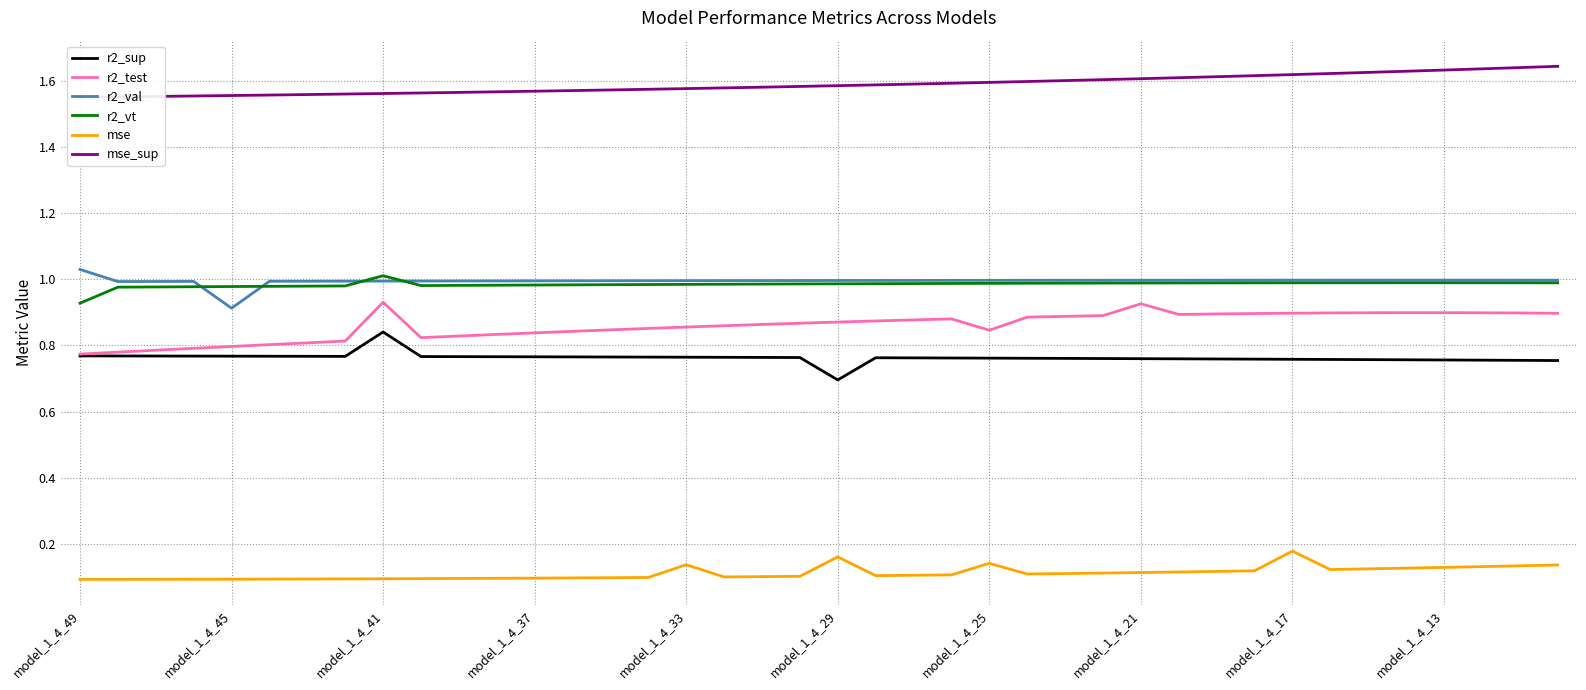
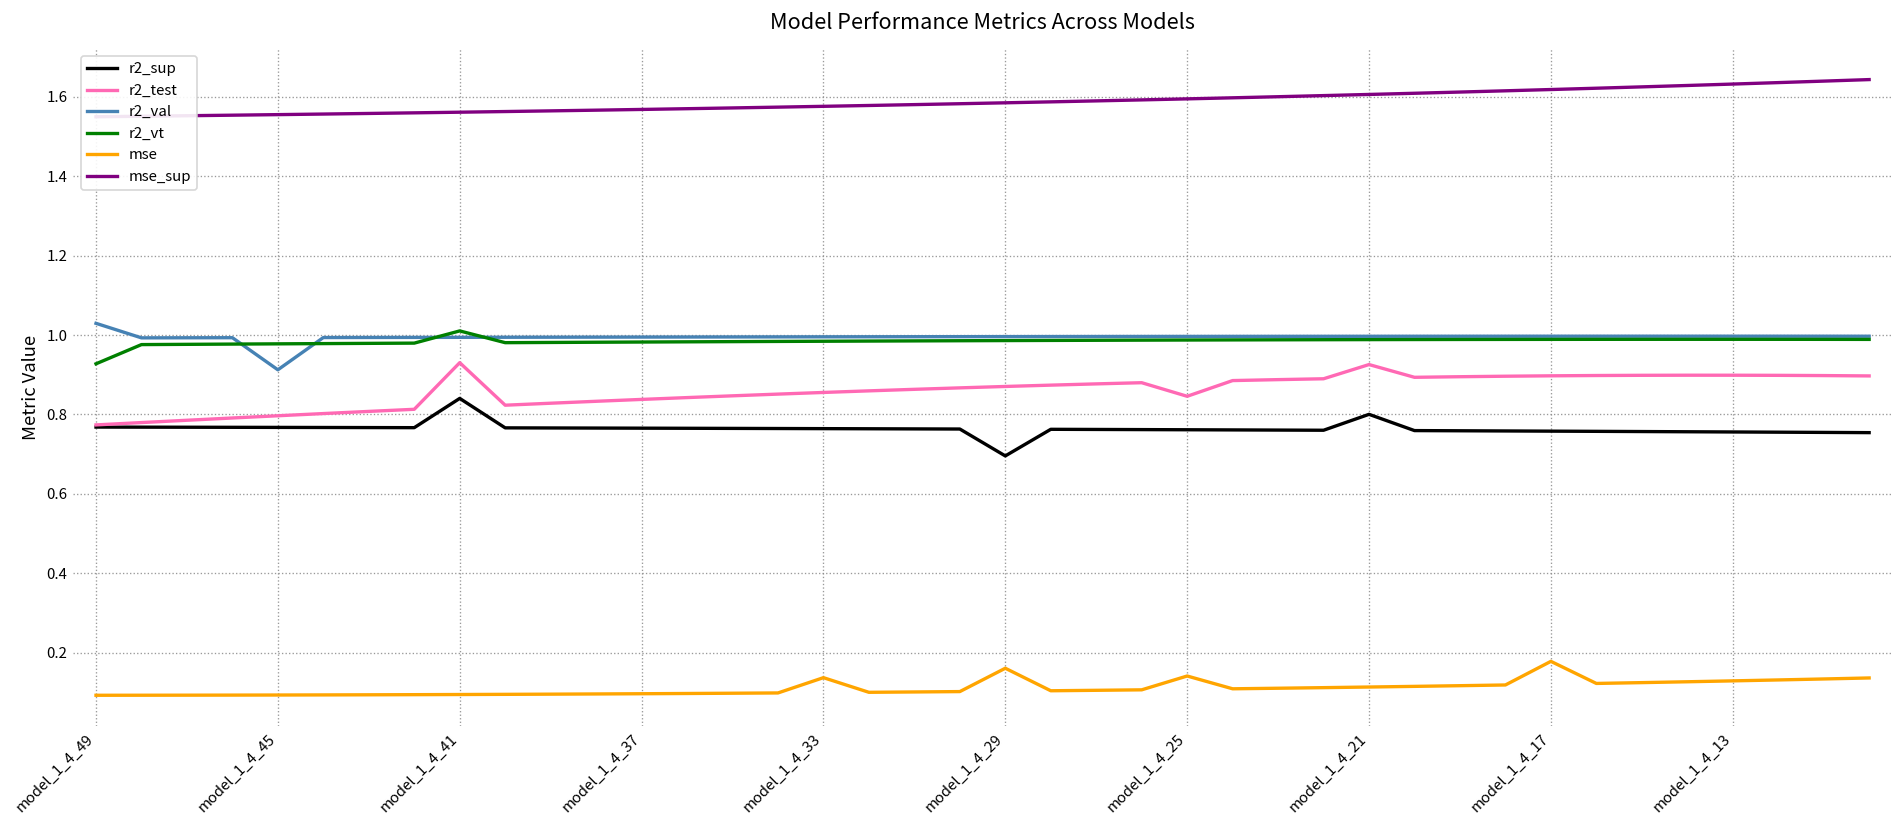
r2_sup, model_1_4_21: 0.76 -> 0.80
